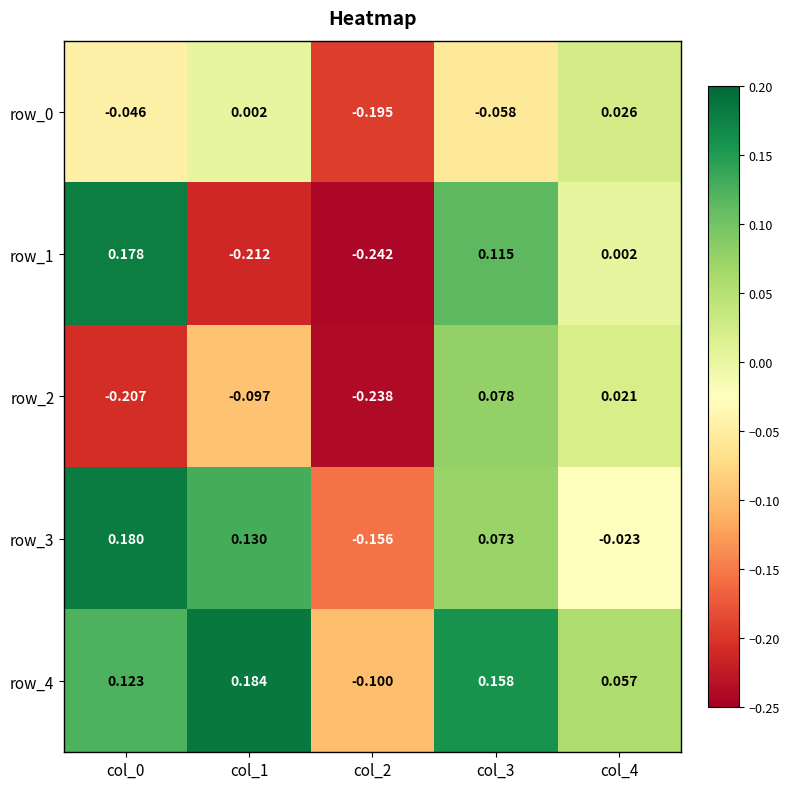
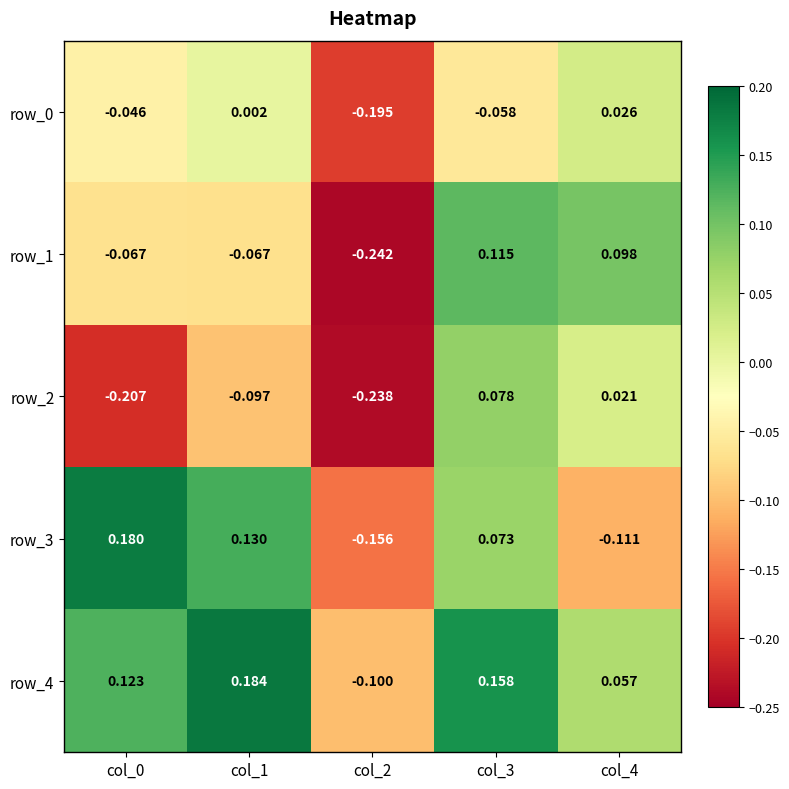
row_1, col_0: 0.178 -> -0.067
row_1, col_1: -0.212 -> -0.067
row_1, col_4: 0.002 -> 0.098
row_3, col_4: -0.023 -> -0.111
